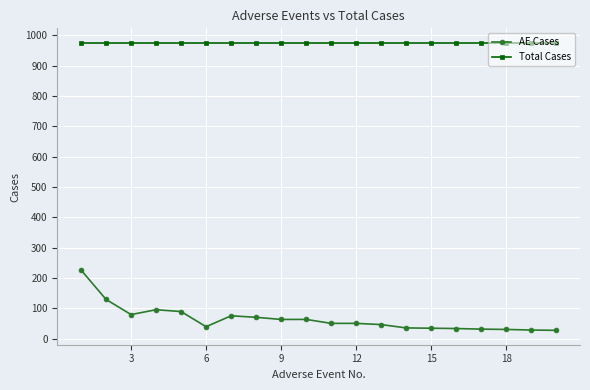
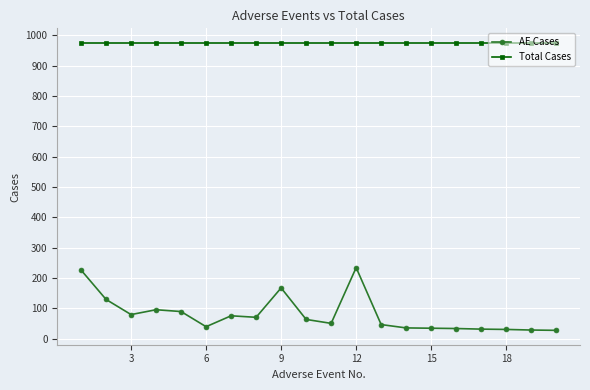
AE Cases, 9: 60 -> 170
AE Cases, 12: 50 -> 230
